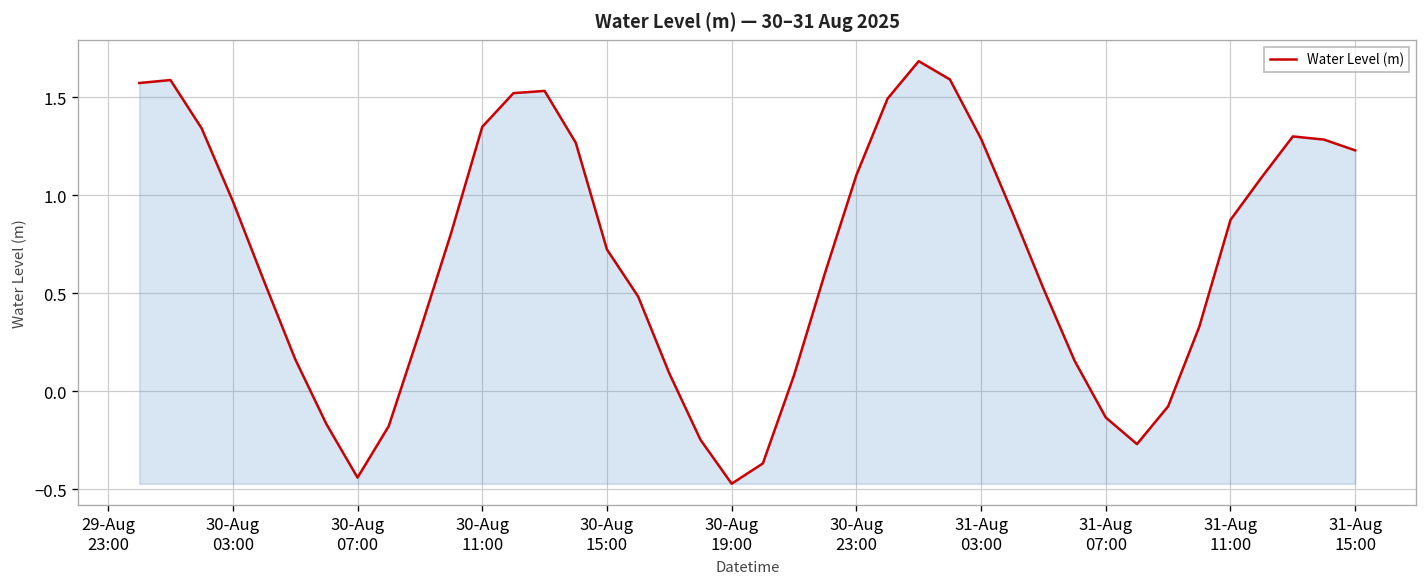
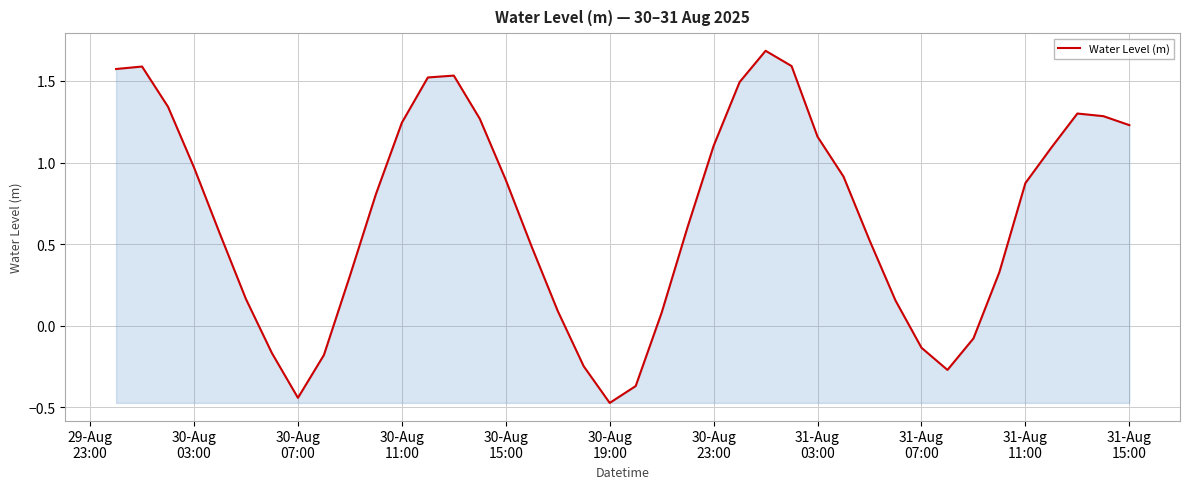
30-Aug 11:00: 1.35 -> 1.24
30-Aug 15:00: 0.72 -> 0.89
31-Aug 03:00: 1.29 -> 1.16
